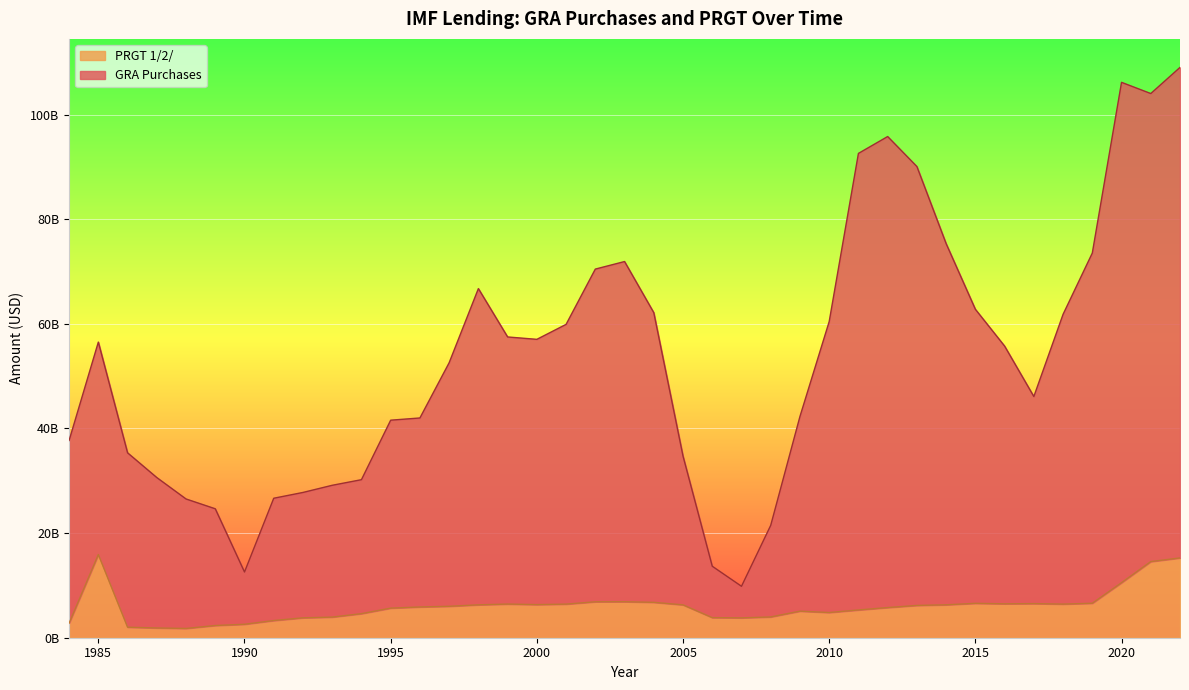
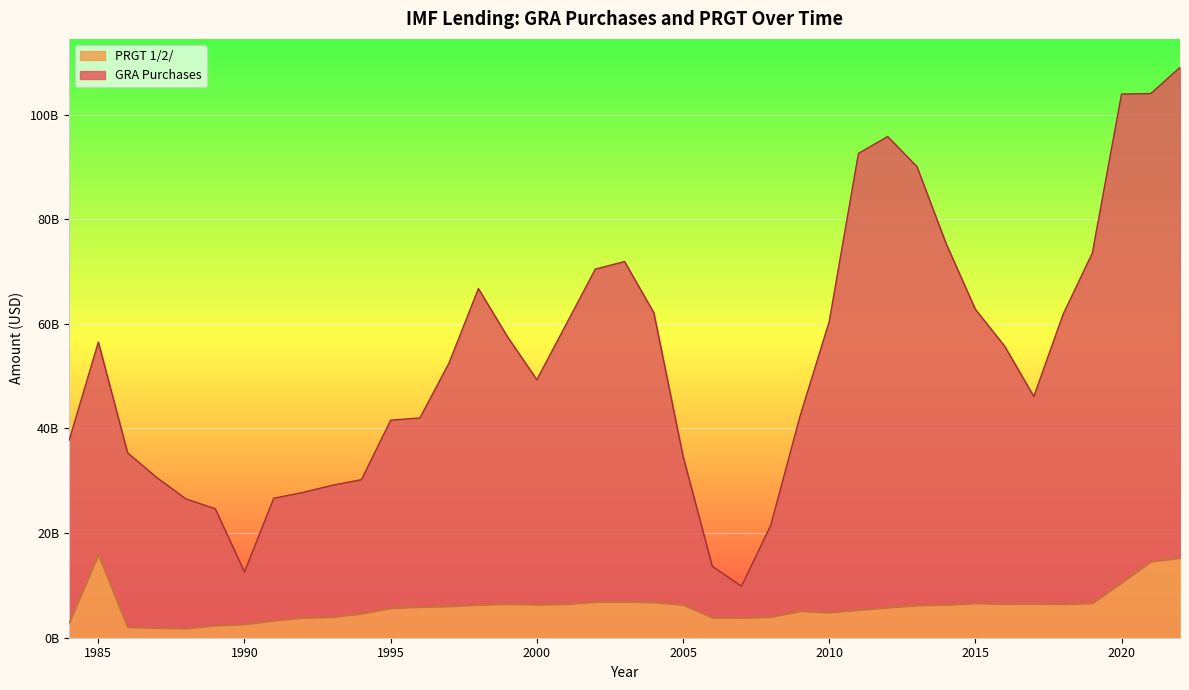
GRA Purchases, 2000: 51000000000 -> 43000000000
GRA Purchases, 2020: 96000000000 -> 93000000000
